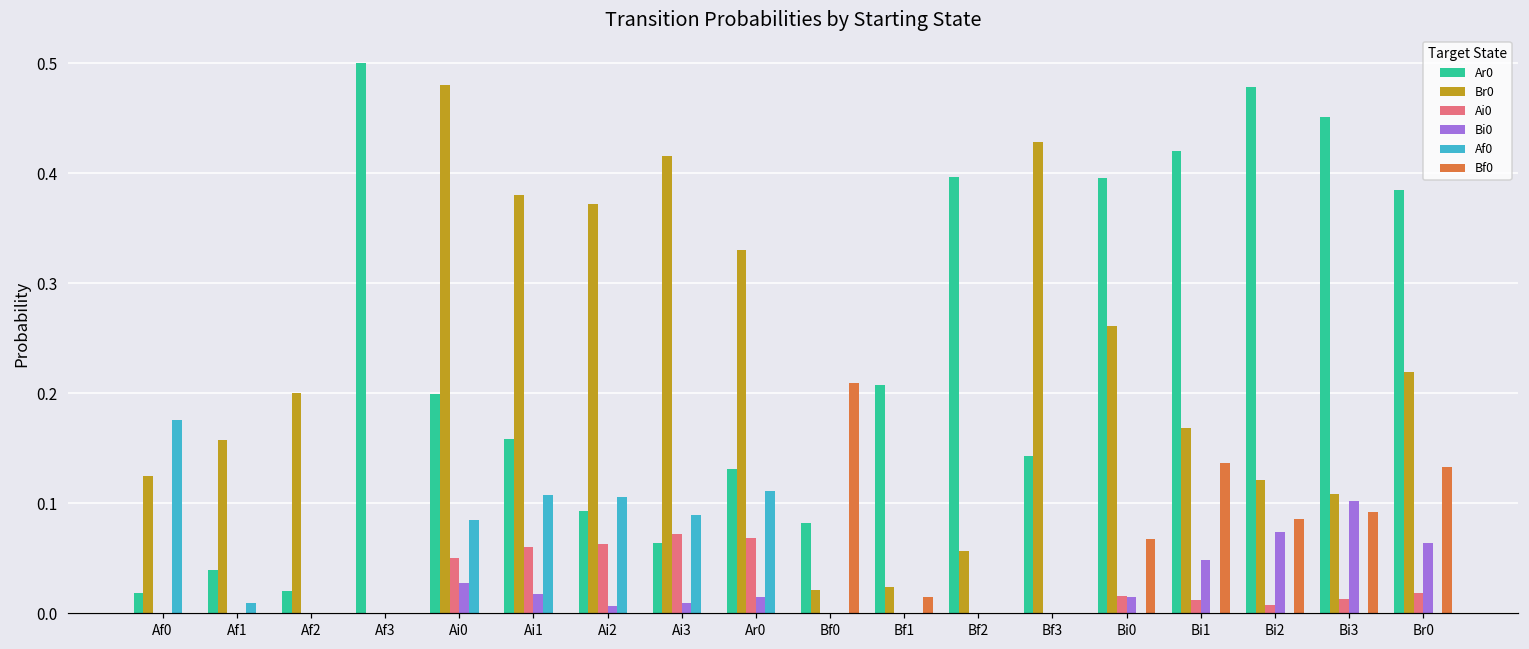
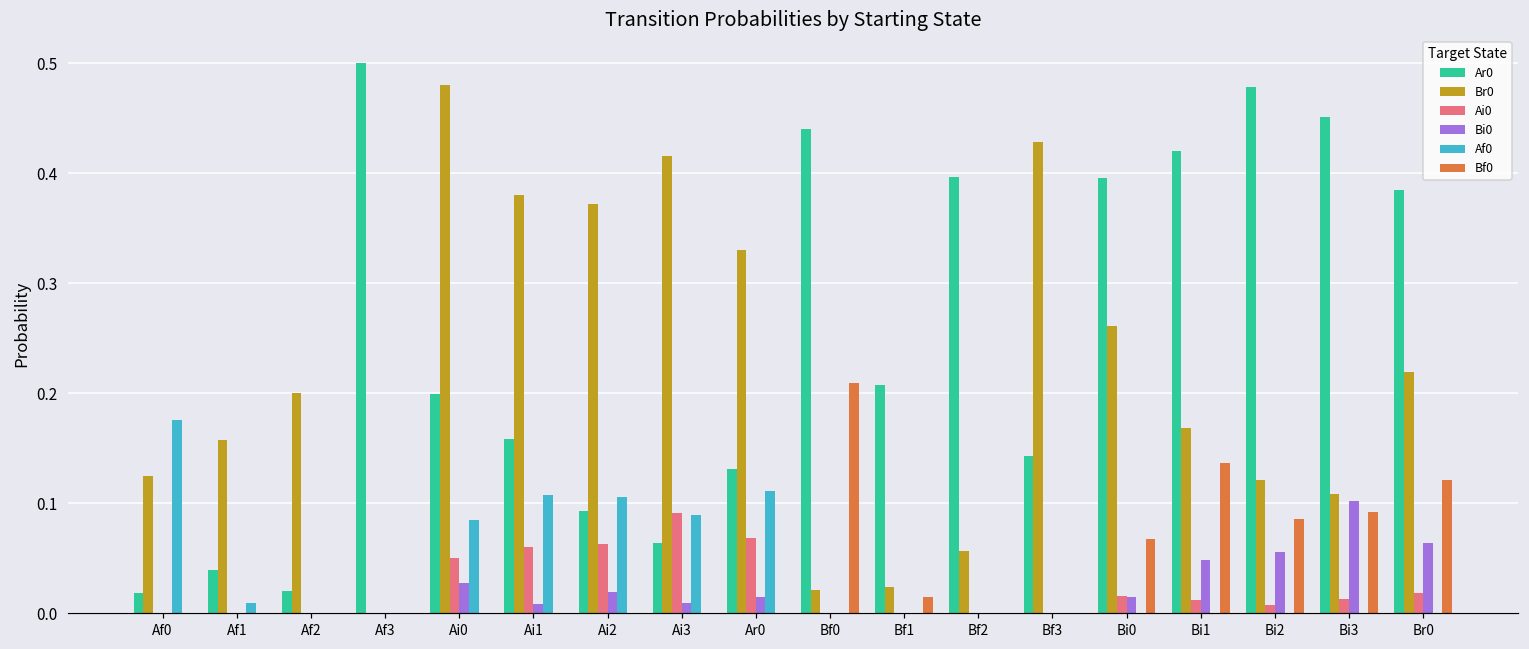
Bi0, Ai1: 0.02 -> 0.01
Bi0, Ai2: 0.01 -> 0.02
Ai0, Ai3: 0.07 -> 0.09
Ar0, Bf0: 0.08 -> 0.44
Bi0, Bi2: 0.07 -> 0.06
Bf0, Br0: 0.13 -> 0.12
